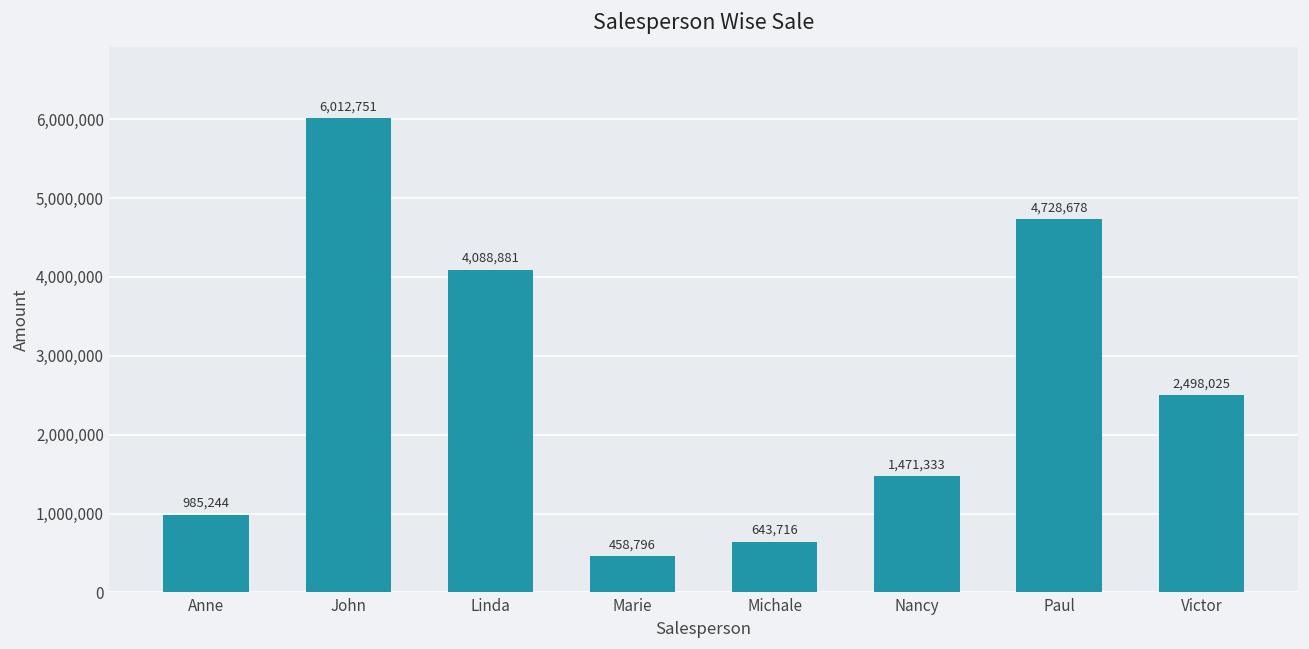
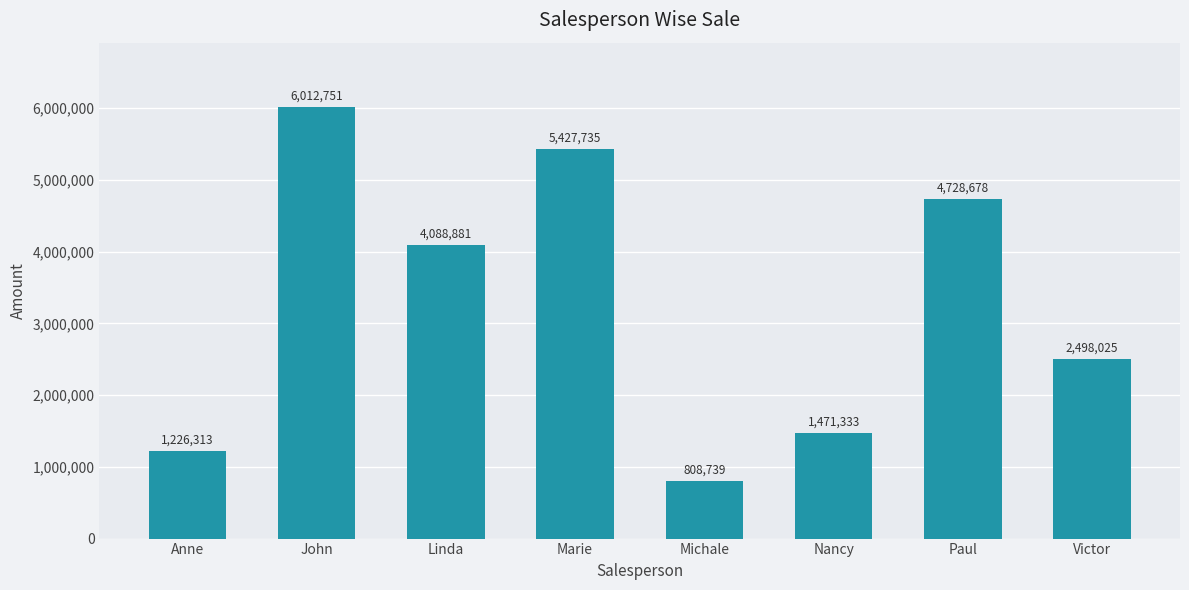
Anne: 985,244 -> 1,226,313
Marie: 458,796 -> 5,427,735
Michale: 643,716 -> 808,739
